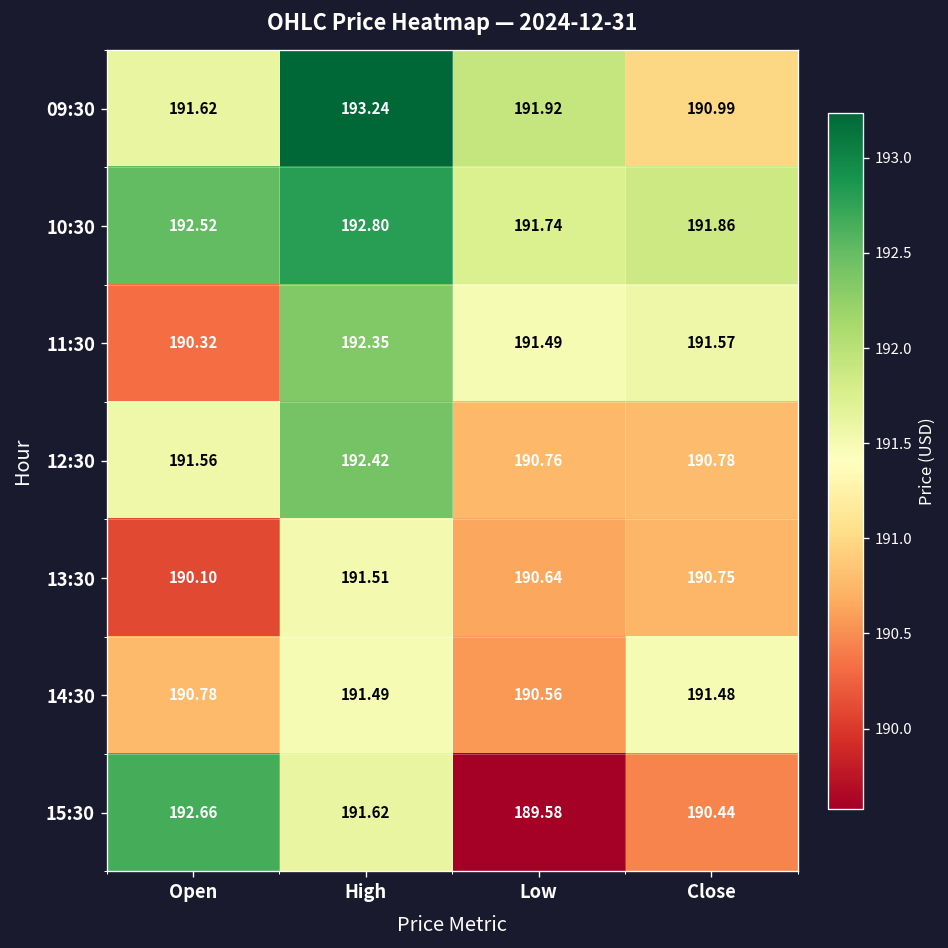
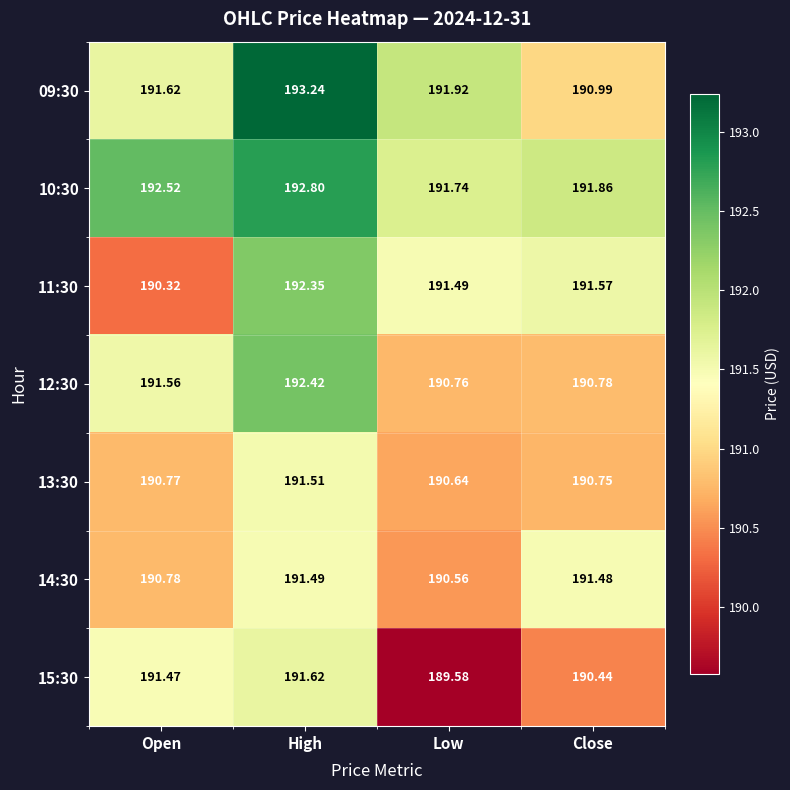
13:30, Open: 190.10 -> 190.77
15:30, Open: 192.66 -> 191.47
